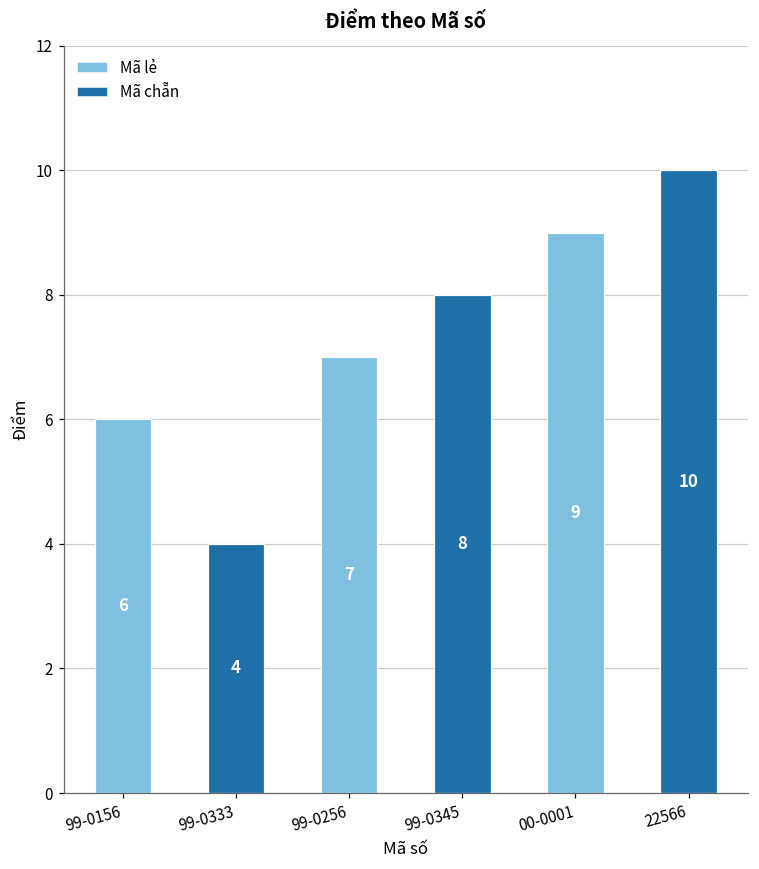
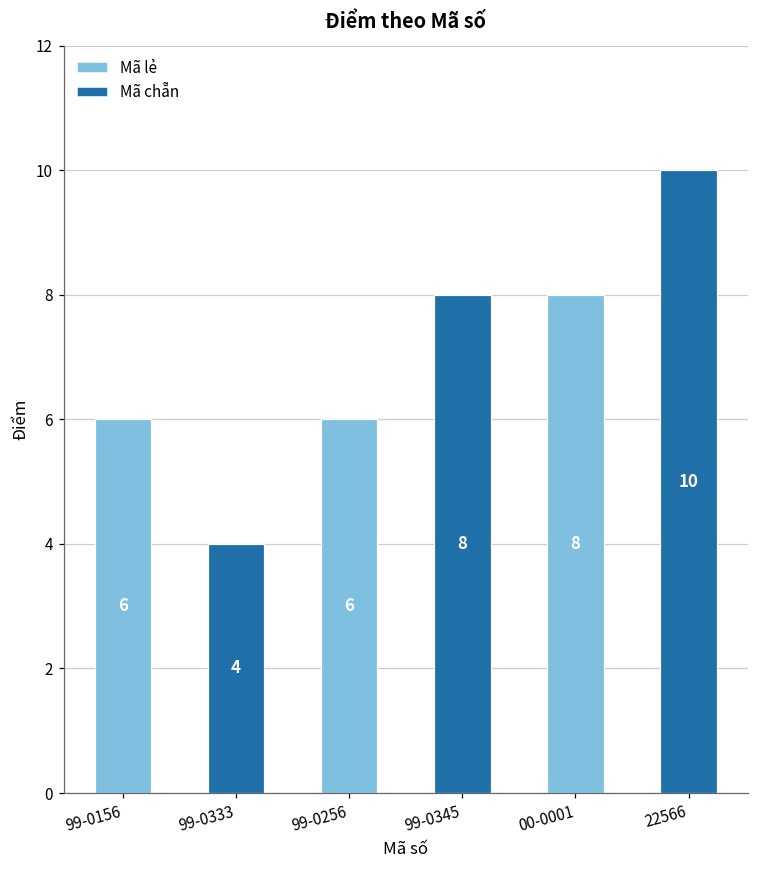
99-0256: 7 -> 6
00-0001: 9 -> 8
